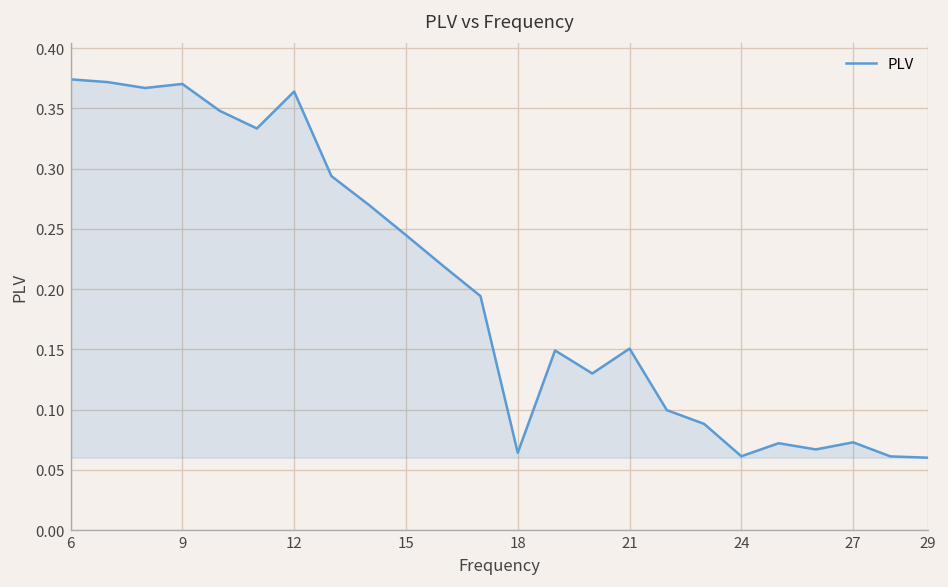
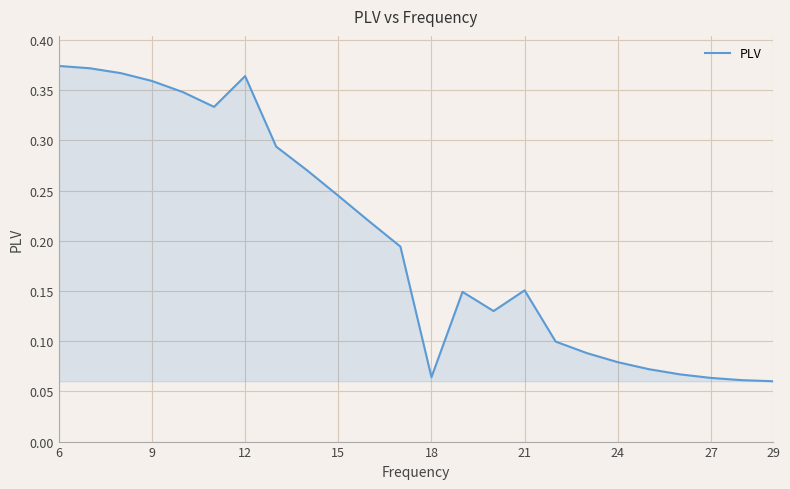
9: 0.370 -> 0.359
24: 0.061 -> 0.079
27: 0.073 -> 0.063
